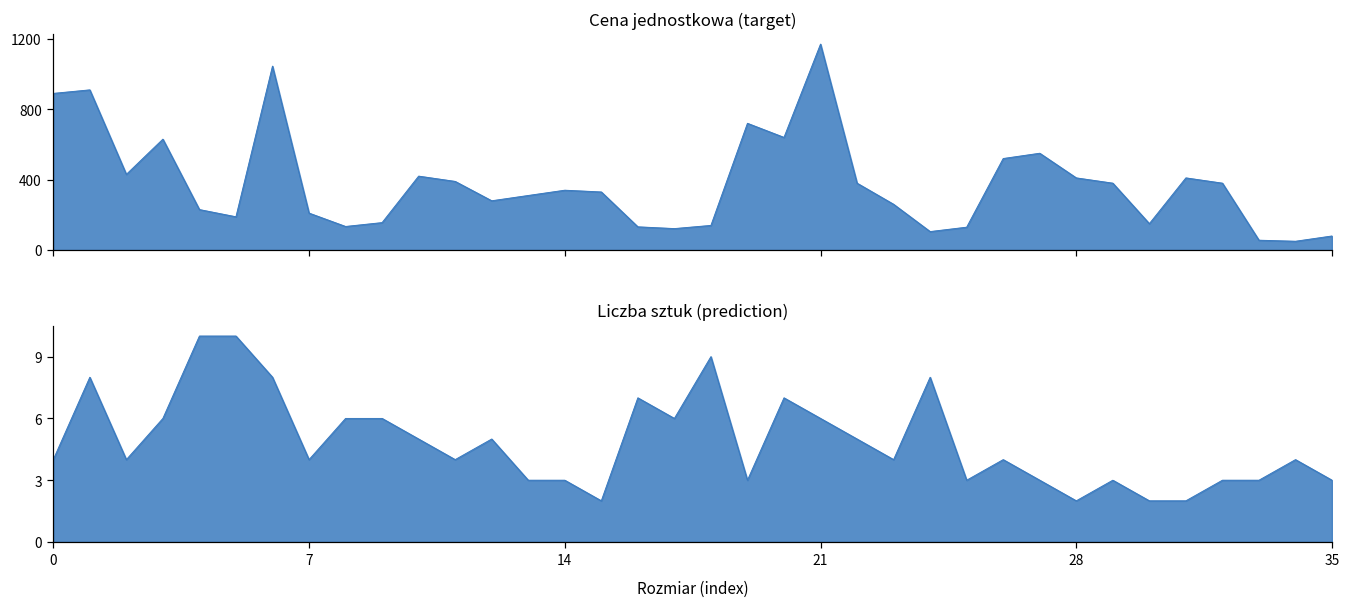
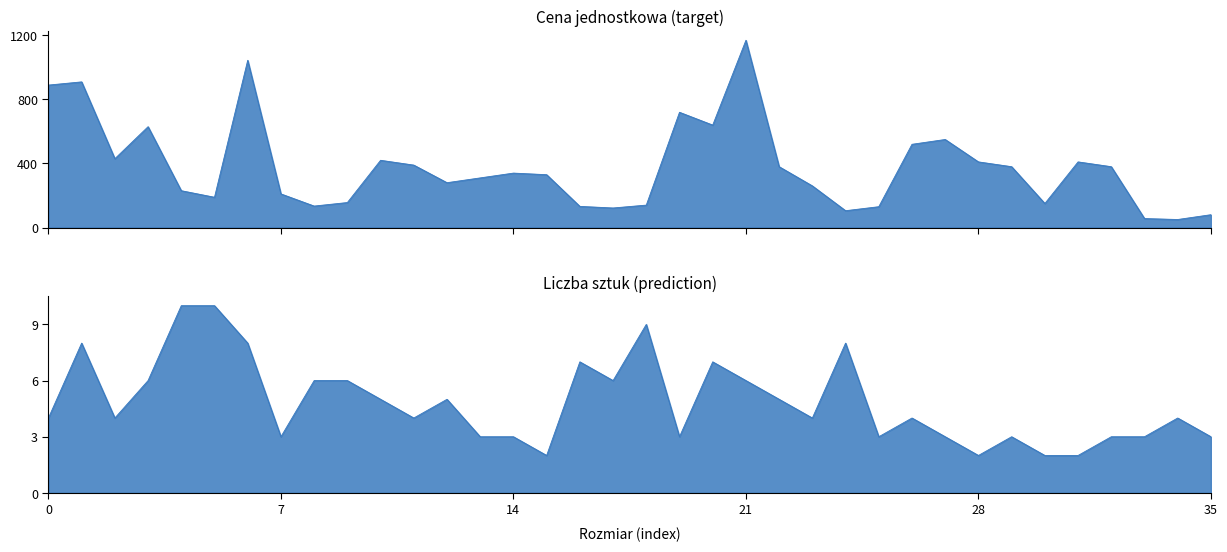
Liczba sztuk (prediction), 7: 4 -> 3
